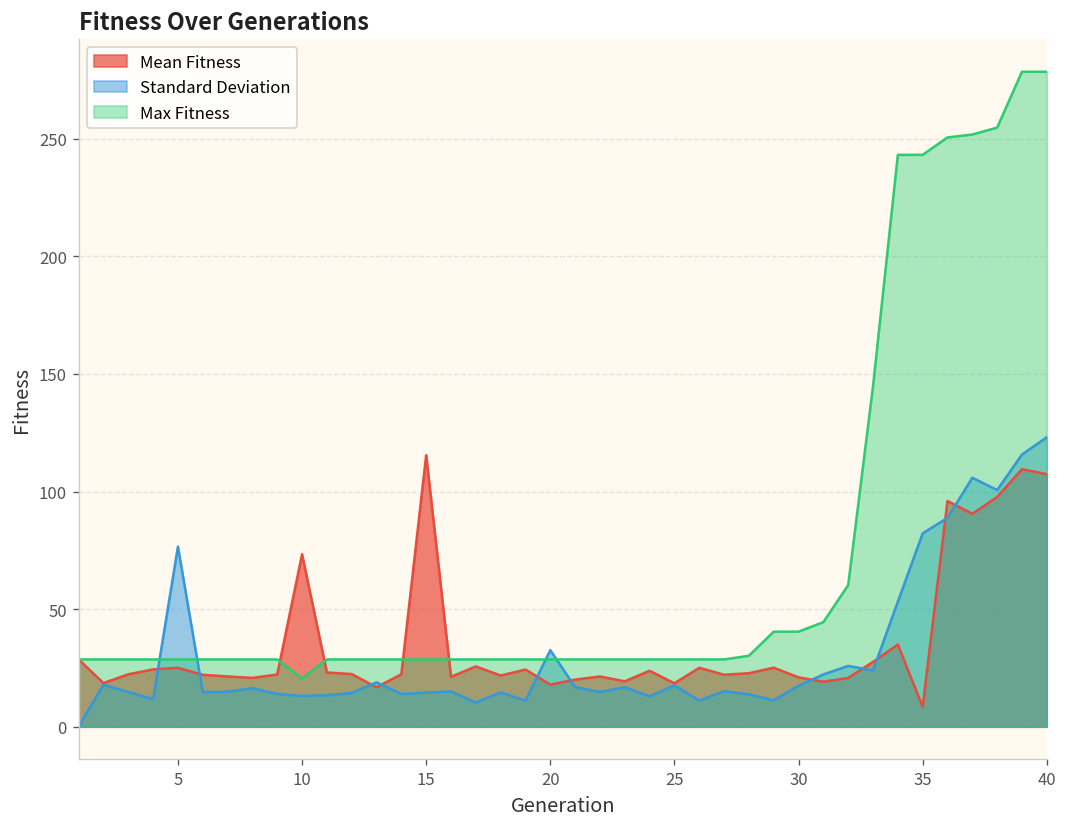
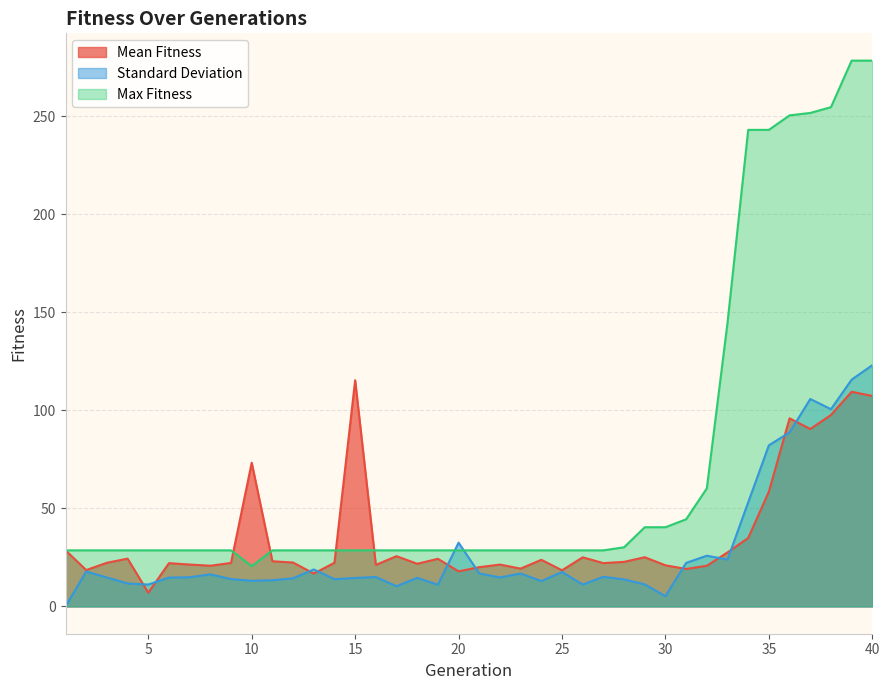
Mean Fitness, 5: 25 -> 7
Standard Deviation, 5: 77 -> 11
Standard Deviation, 30: 17 -> 5
Mean Fitness, 35: 8 -> 59
